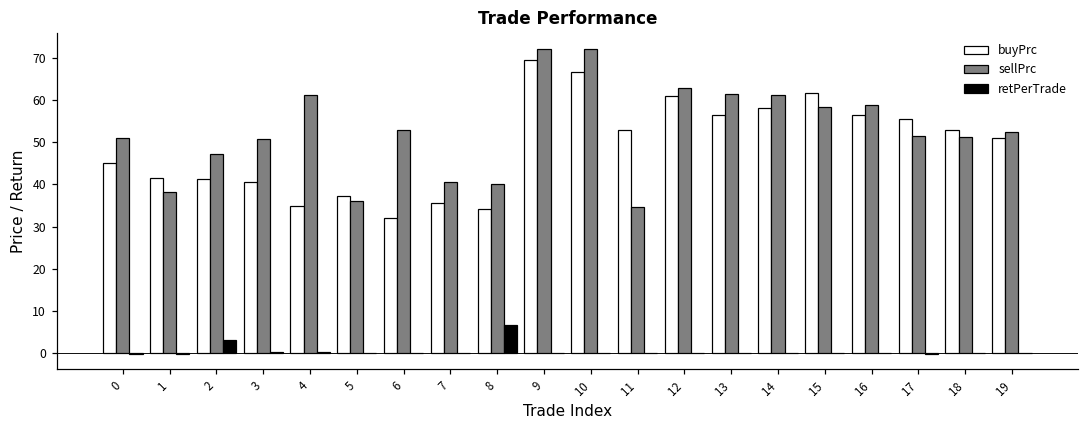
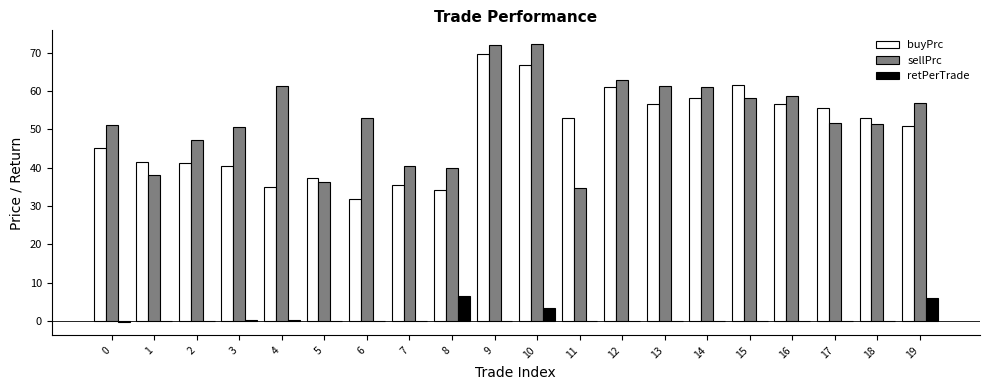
retPerTrade, 2: 3 -> 0
retPerTrade, 10: 0 -> 3
sellPrc, 19: 52 -> 57
retPerTrade, 19: 0 -> 6
